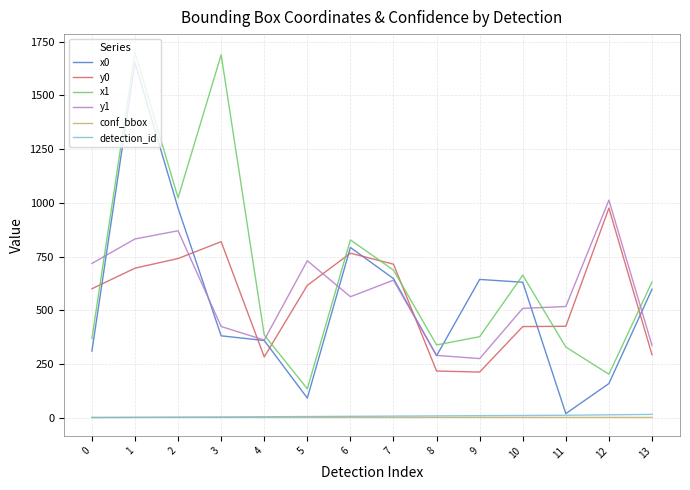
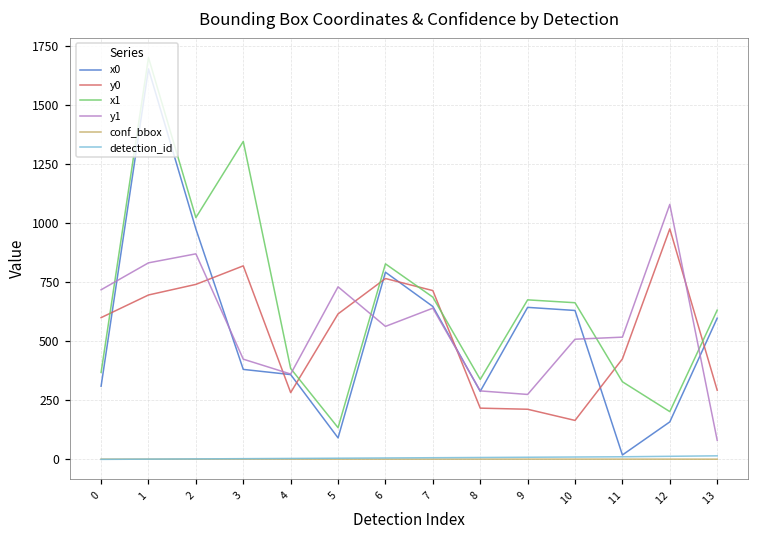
x1, 3: 1690 -> 1350
x1, 9: 380 -> 680
y0, 10: 420 -> 160
y1, 12: 1010 -> 1080
y1, 13: 340 -> 80
